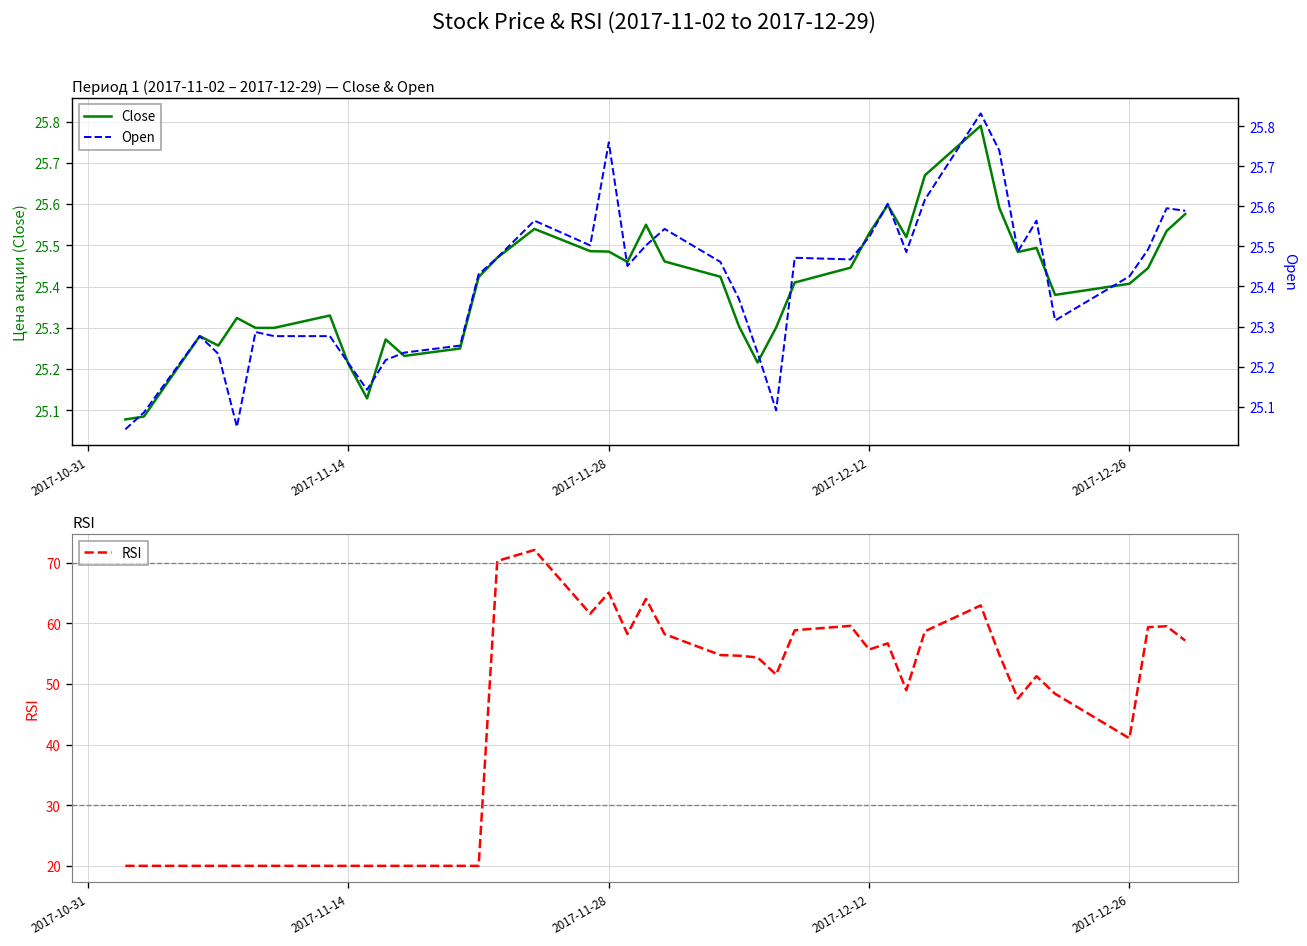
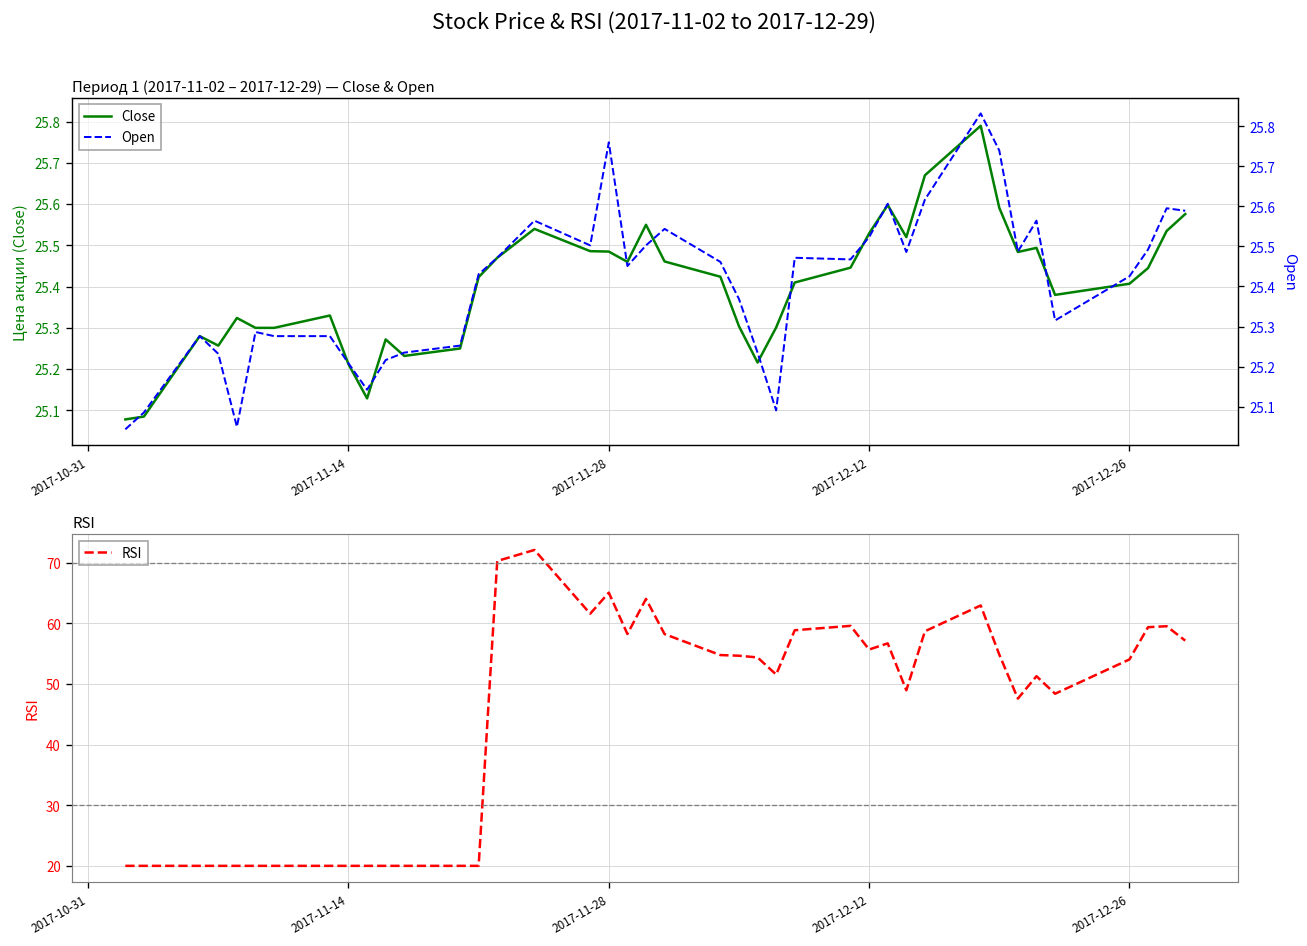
RSI, 2017-12-26: 41 -> 54
